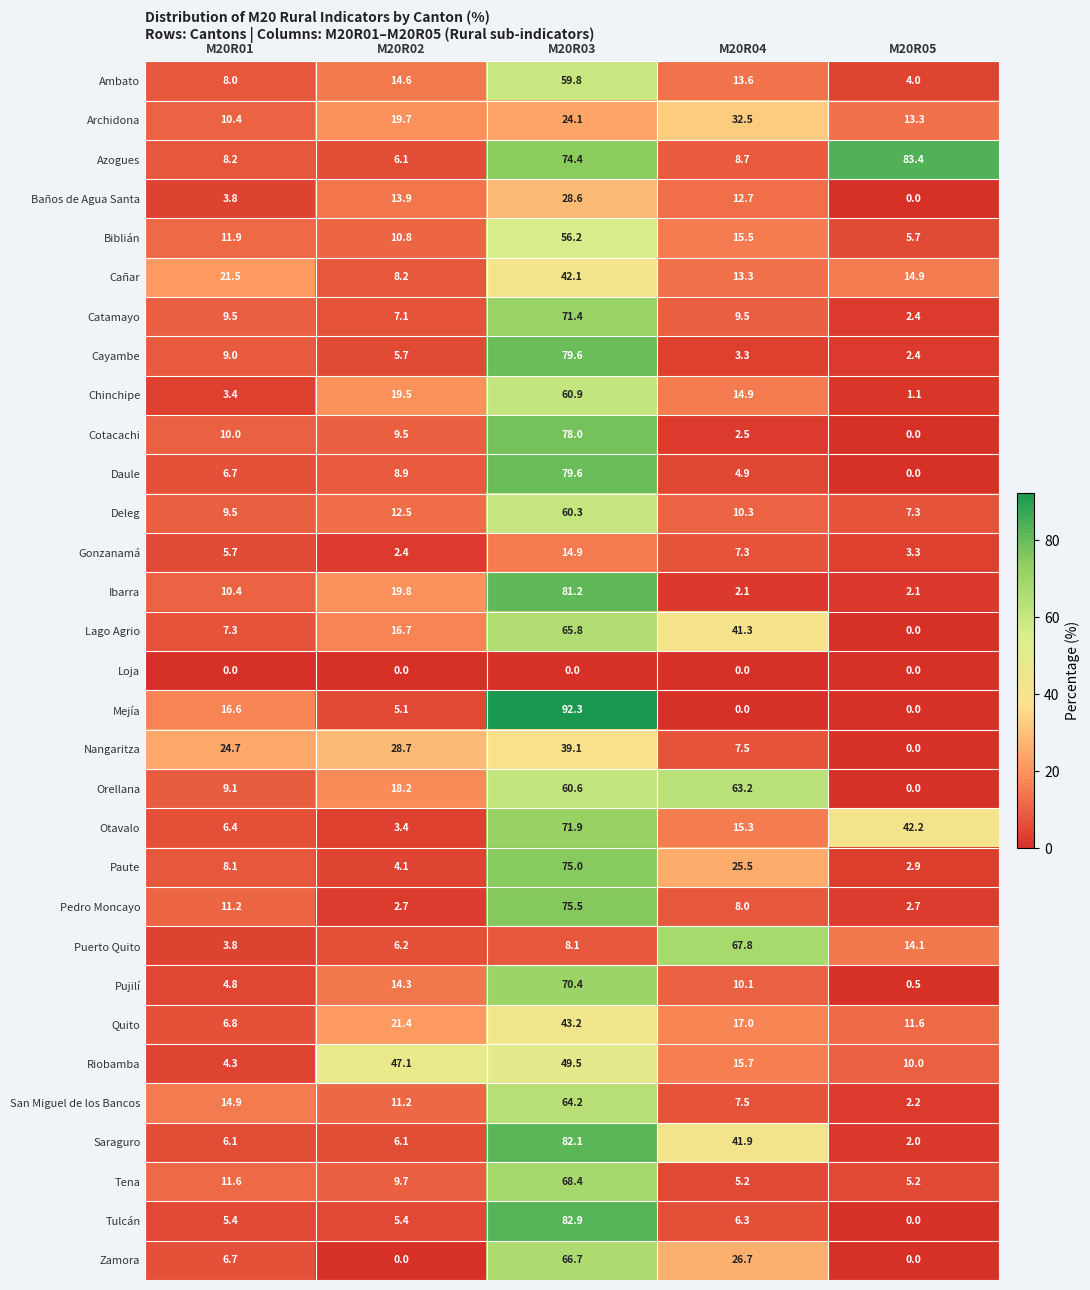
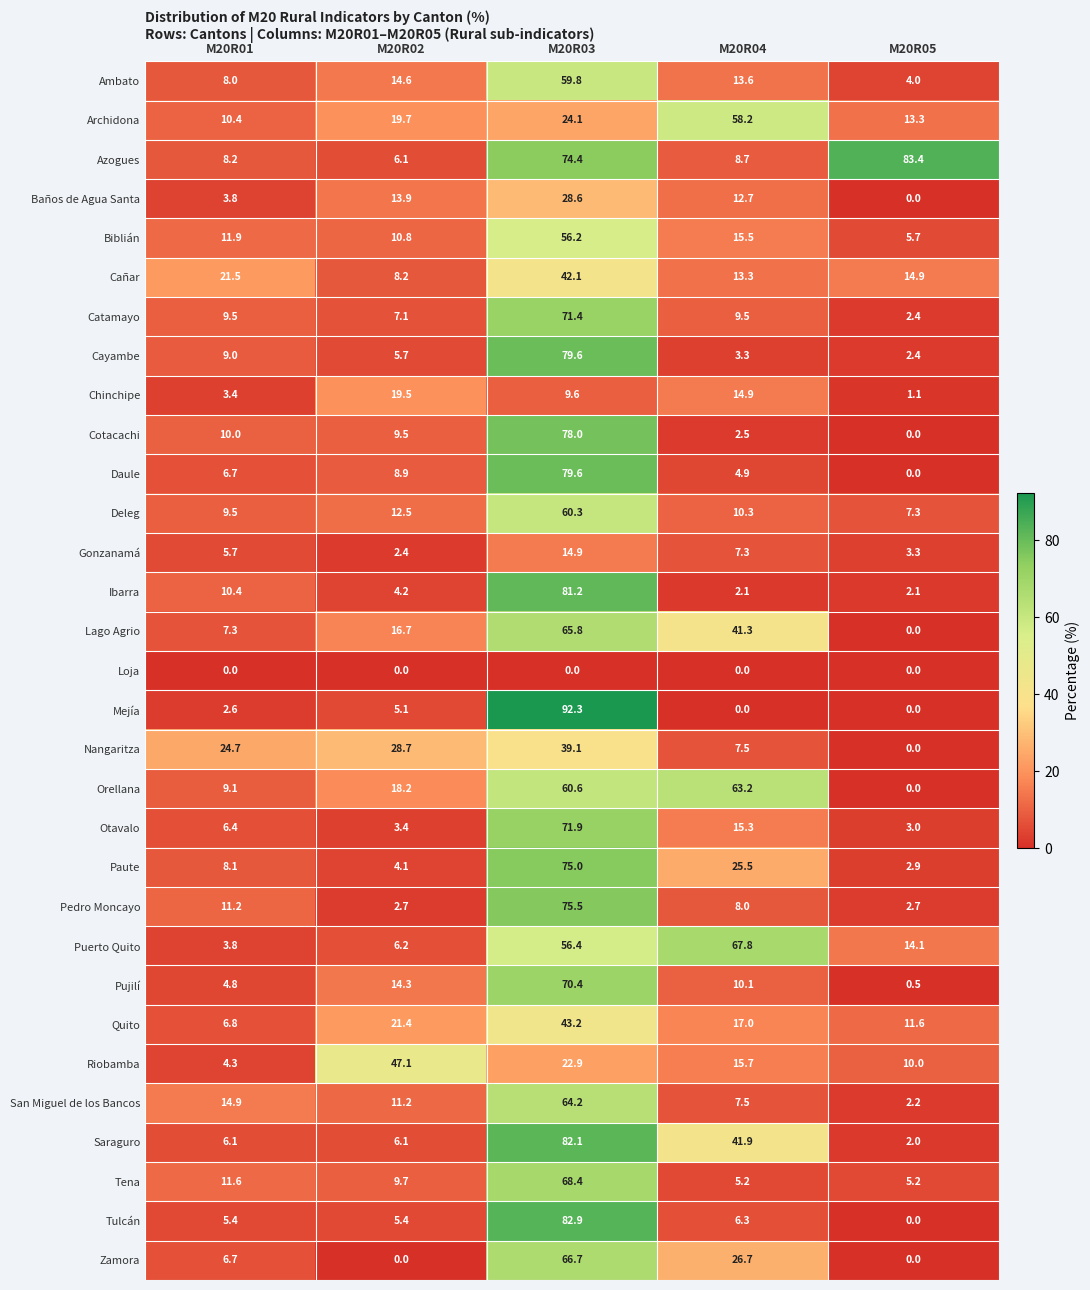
Archidona, M20R04: 32.5 -> 58.2
Chinchipe, M20R03: 60.9 -> 9.6
Ibarra, M20R02: 19.8 -> 4.2
Mejía, M20R01: 16.6 -> 2.6
Otavalo, M20R05: 42.2 -> 3.0
Puerto Quito, M20R03: 8.1 -> 56.4
Riobamba, M20R03: 49.5 -> 22.9
